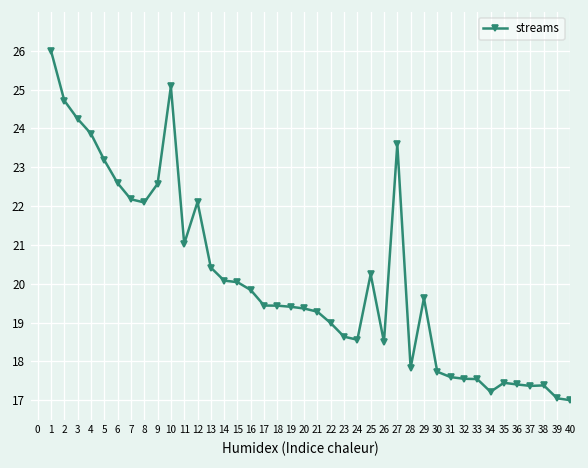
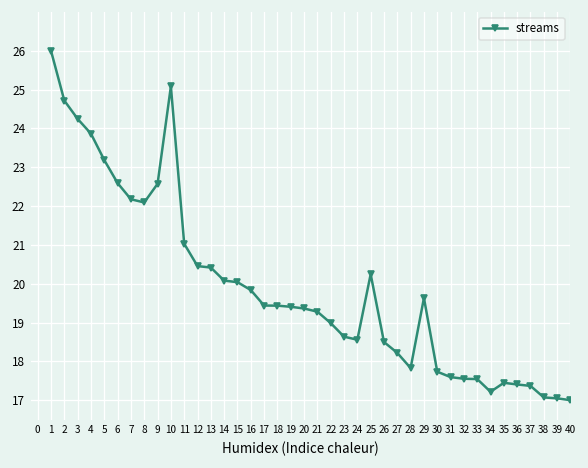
12: 22.1 -> 20.5
27: 23.6 -> 18.2
38: 17.4 -> 17.1
